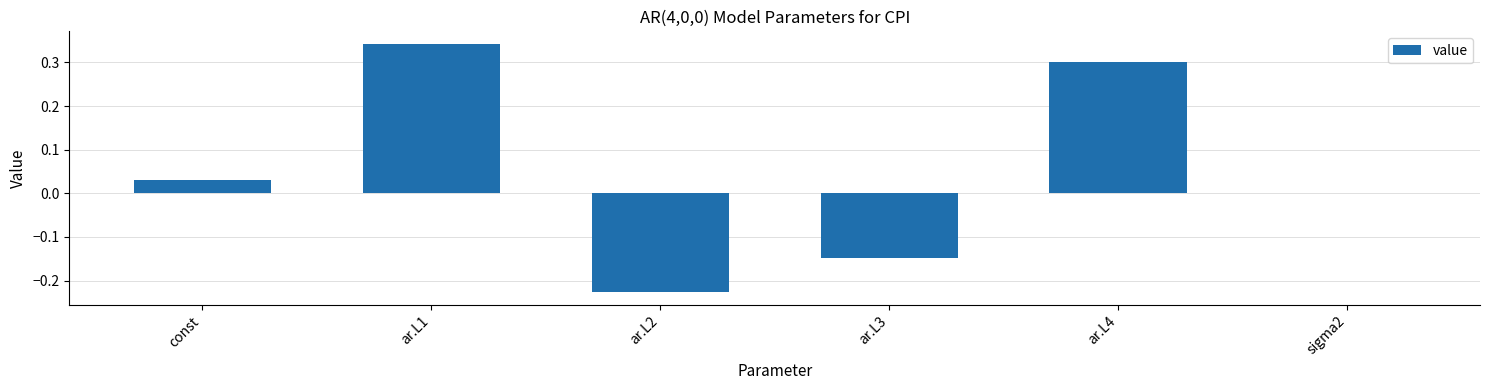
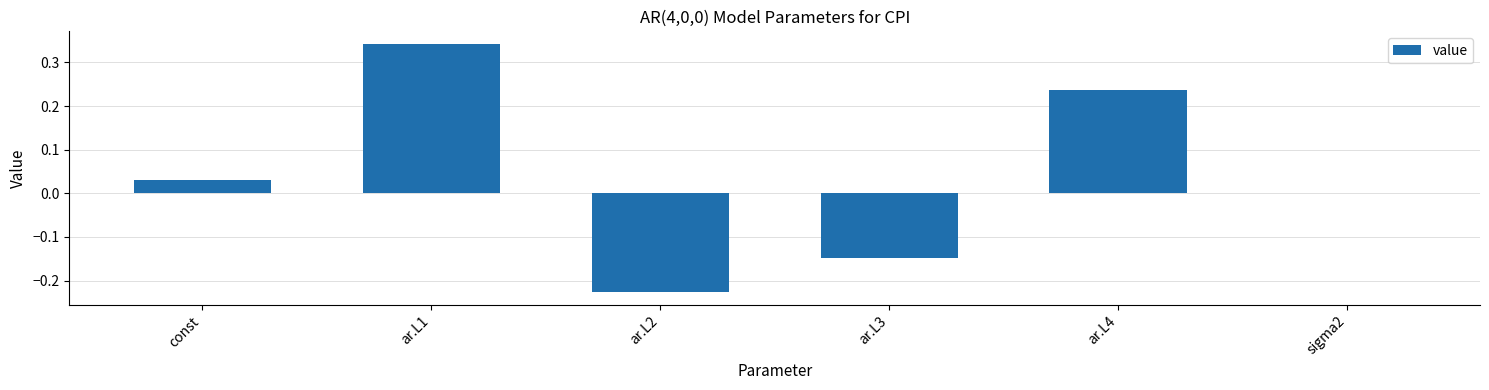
ar.L4: 0.30 -> 0.24
